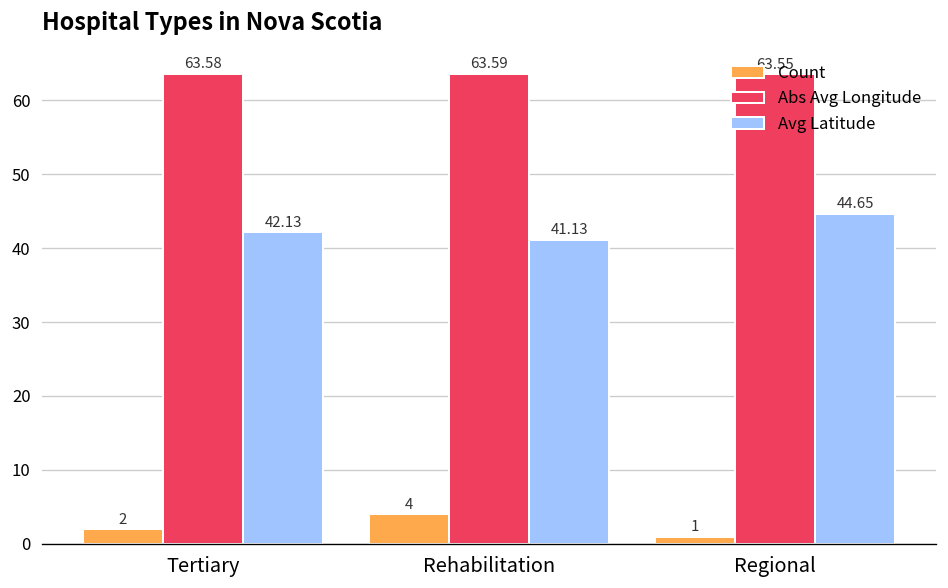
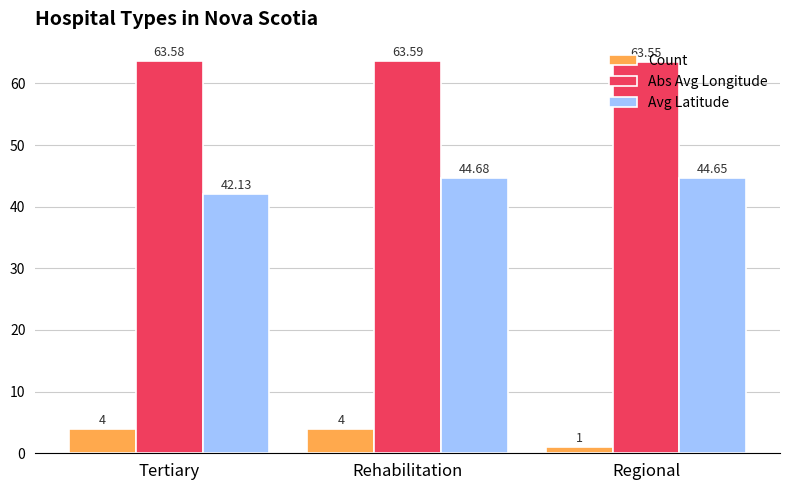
Count, Tertiary: 2 -> 4
Avg Latitude, Rehabilitation: 41.13 -> 44.68
